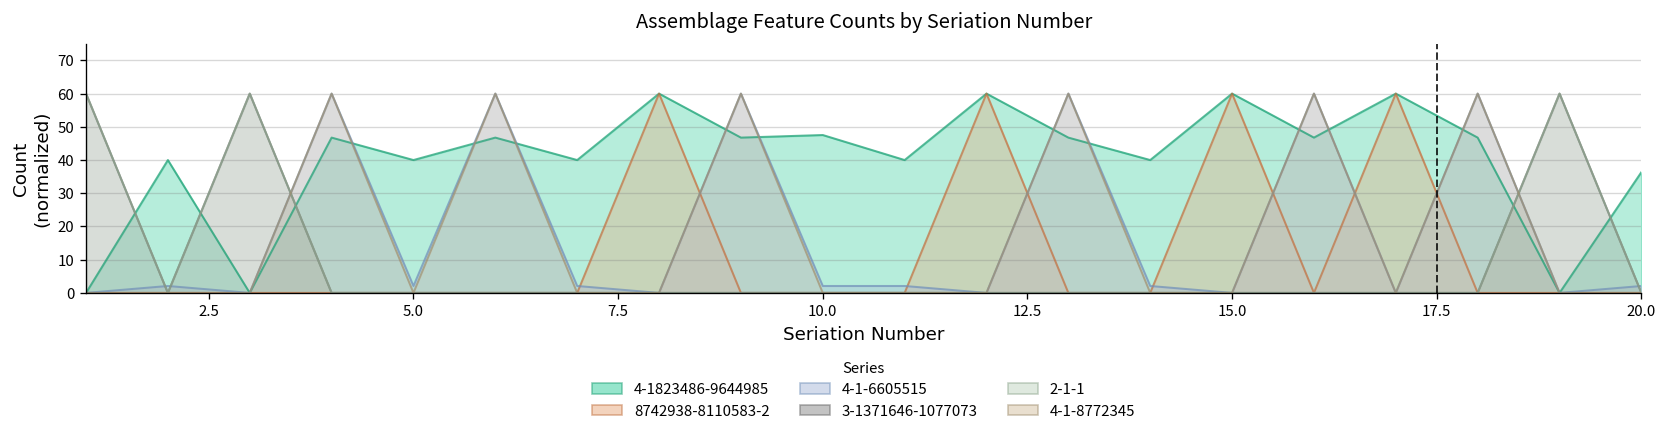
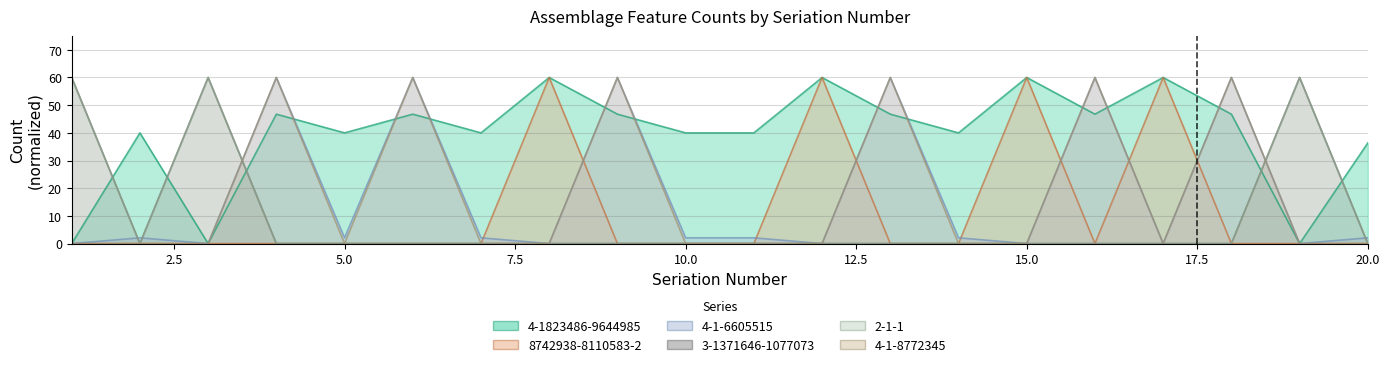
4-1823486-9644985, 10.0: 48 -> 40
